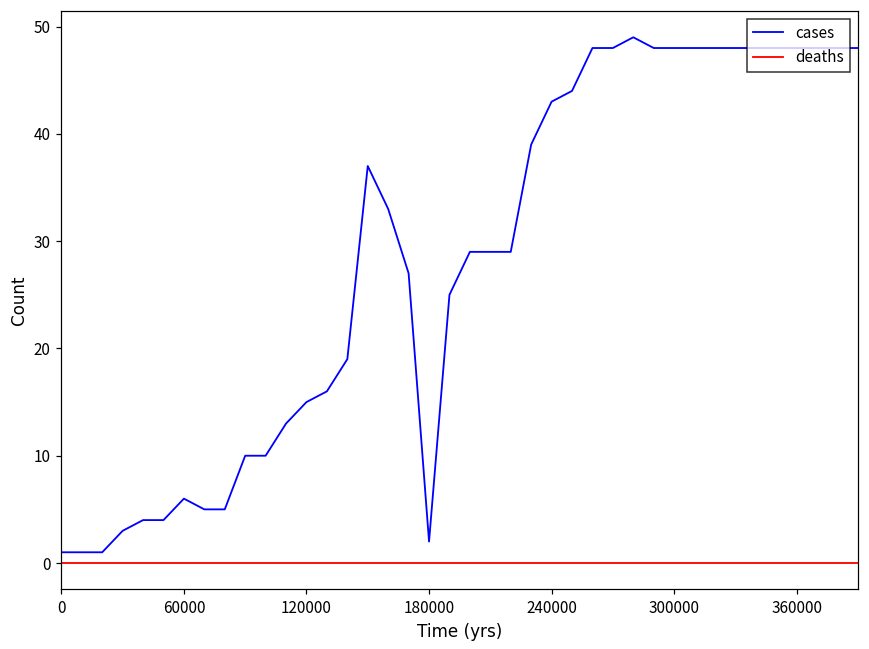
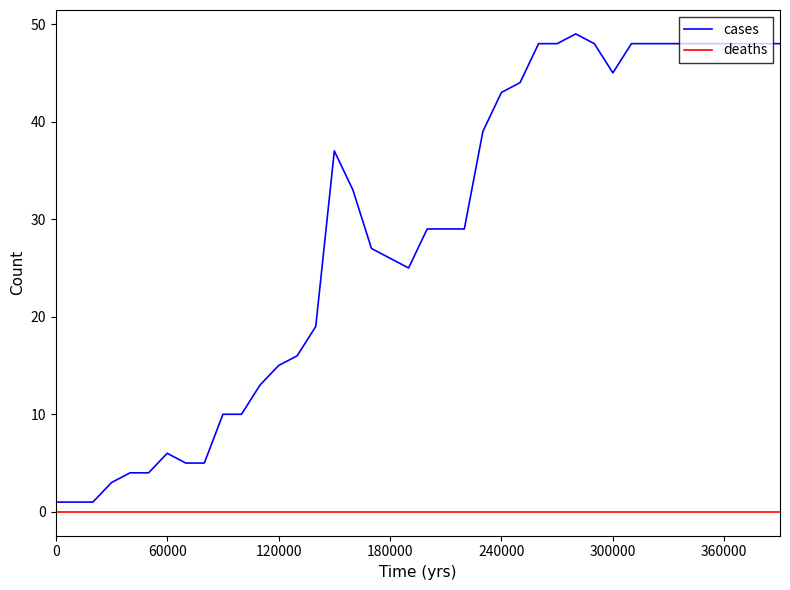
cases, 180000: 2 -> 26
cases, 300000: 48 -> 45
